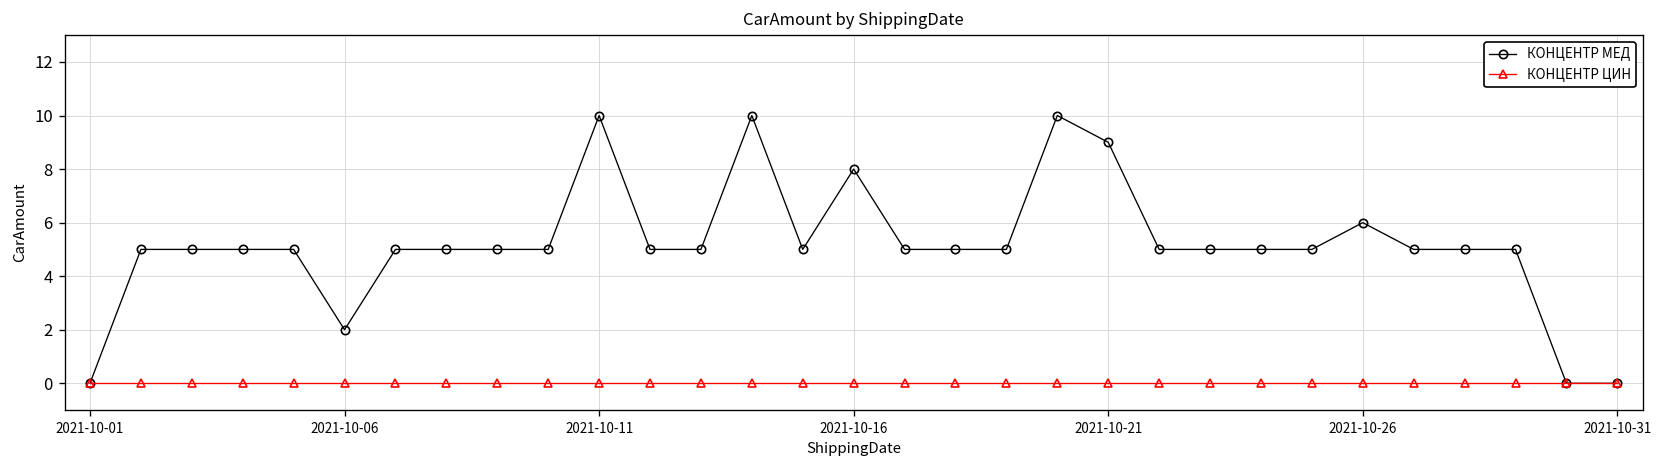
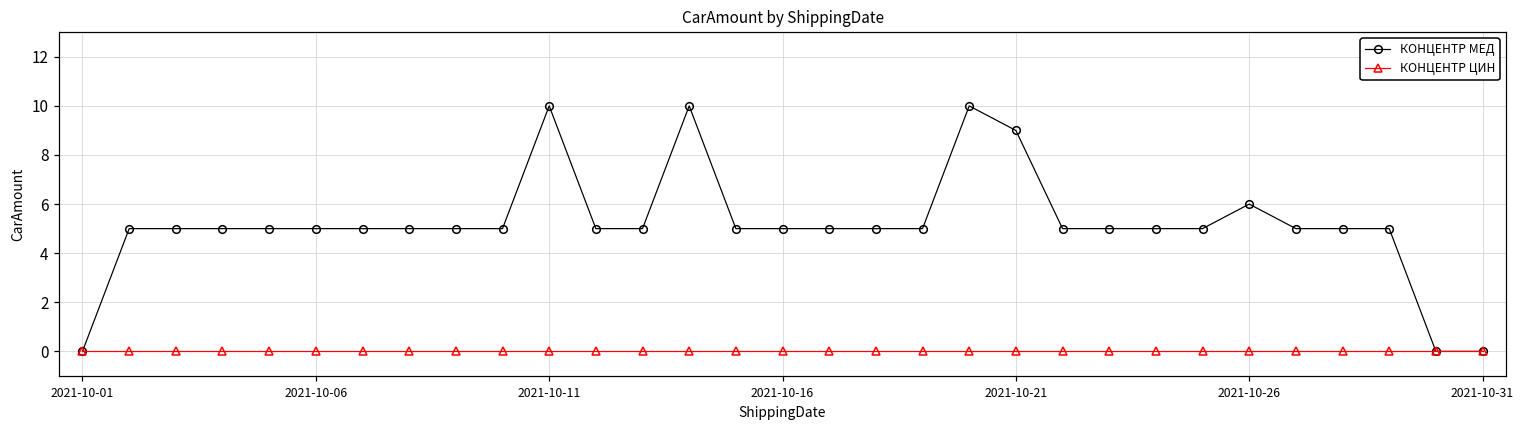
КОНЦЕНТР МЕД, 2021-10-06: 2 -> 5
КОНЦЕНТР МЕД, 2021-10-16: 8 -> 5
